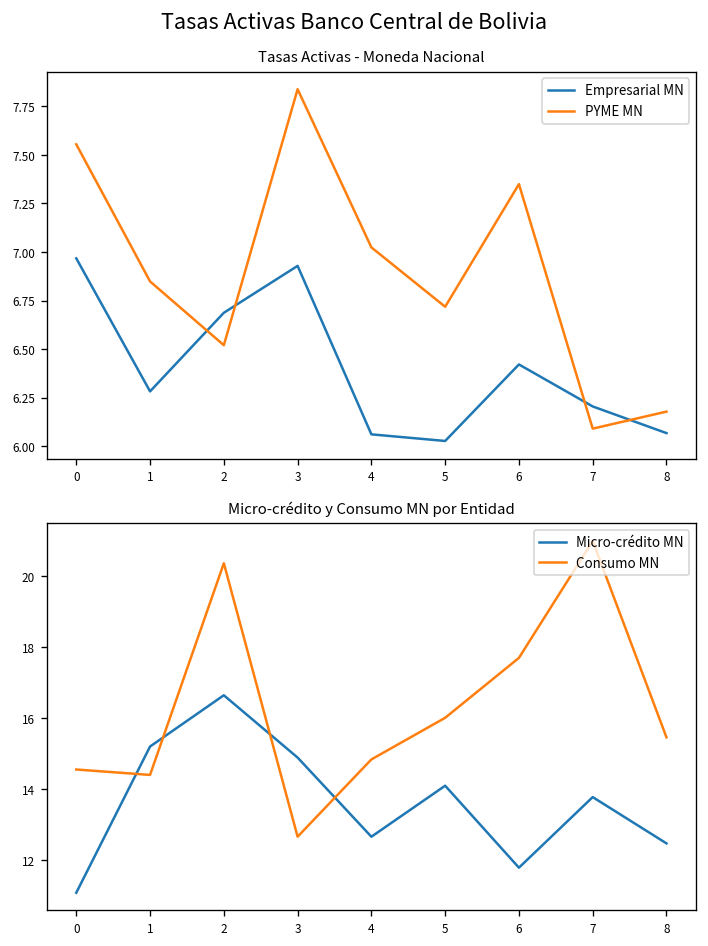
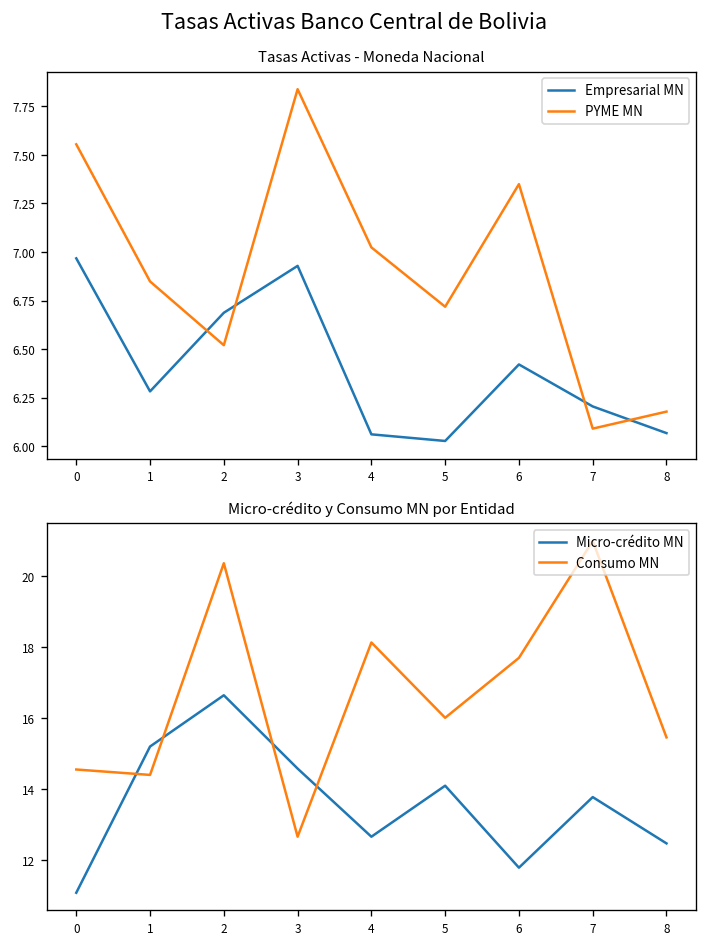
Micro-crédito y Consumo MN por Entidad, Micro-crédito MN, 3: 14.9 -> 14.6
Micro-crédito y Consumo MN por Entidad, Consumo MN, 4: 14.8 -> 18.1
